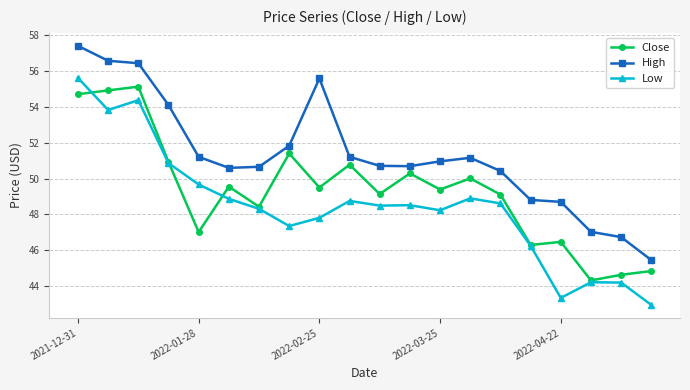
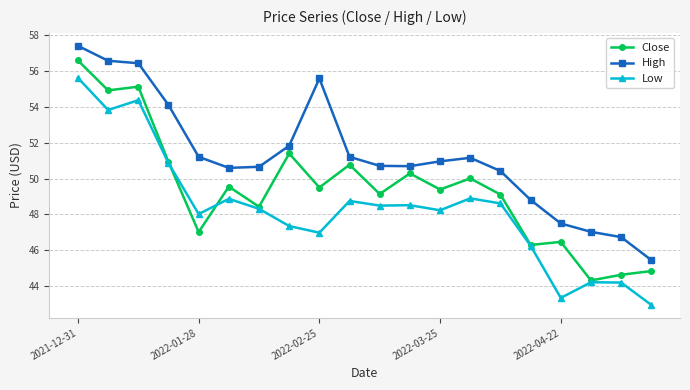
Close, 2021-12-31: 54.7 -> 56.6
Low, 2022-01-28: 49.7 -> 48.0
Low, 2022-02-25: 47.8 -> 47.0
High, 2022-04-22: 48.7 -> 47.5
